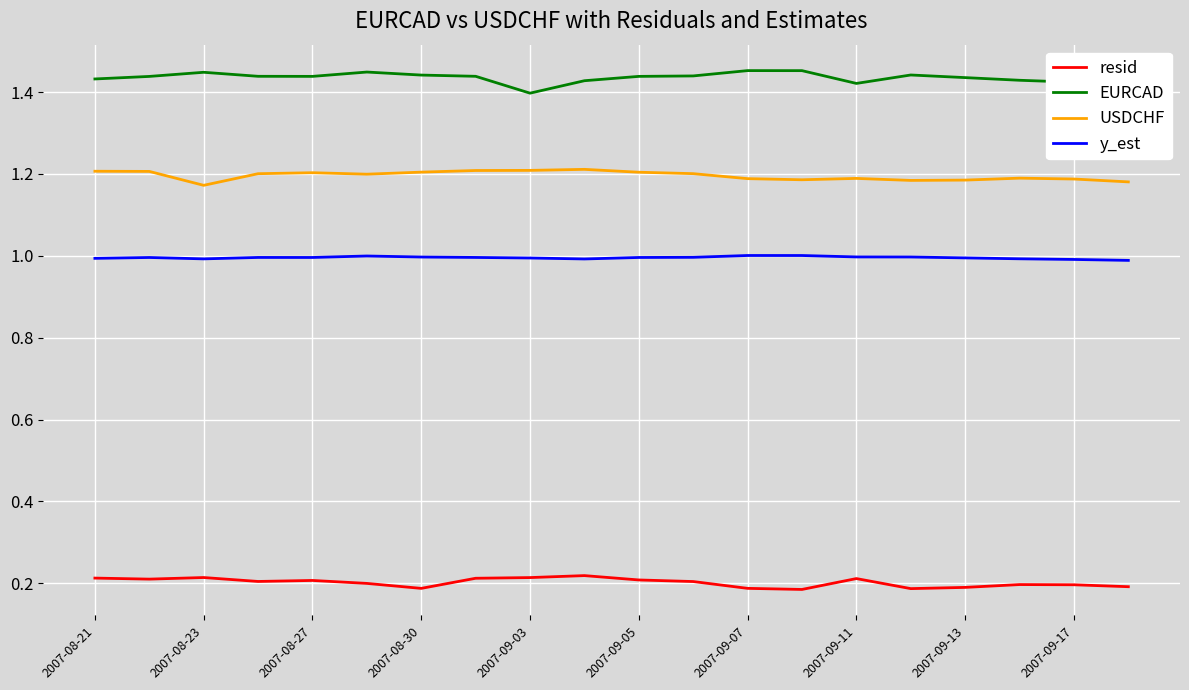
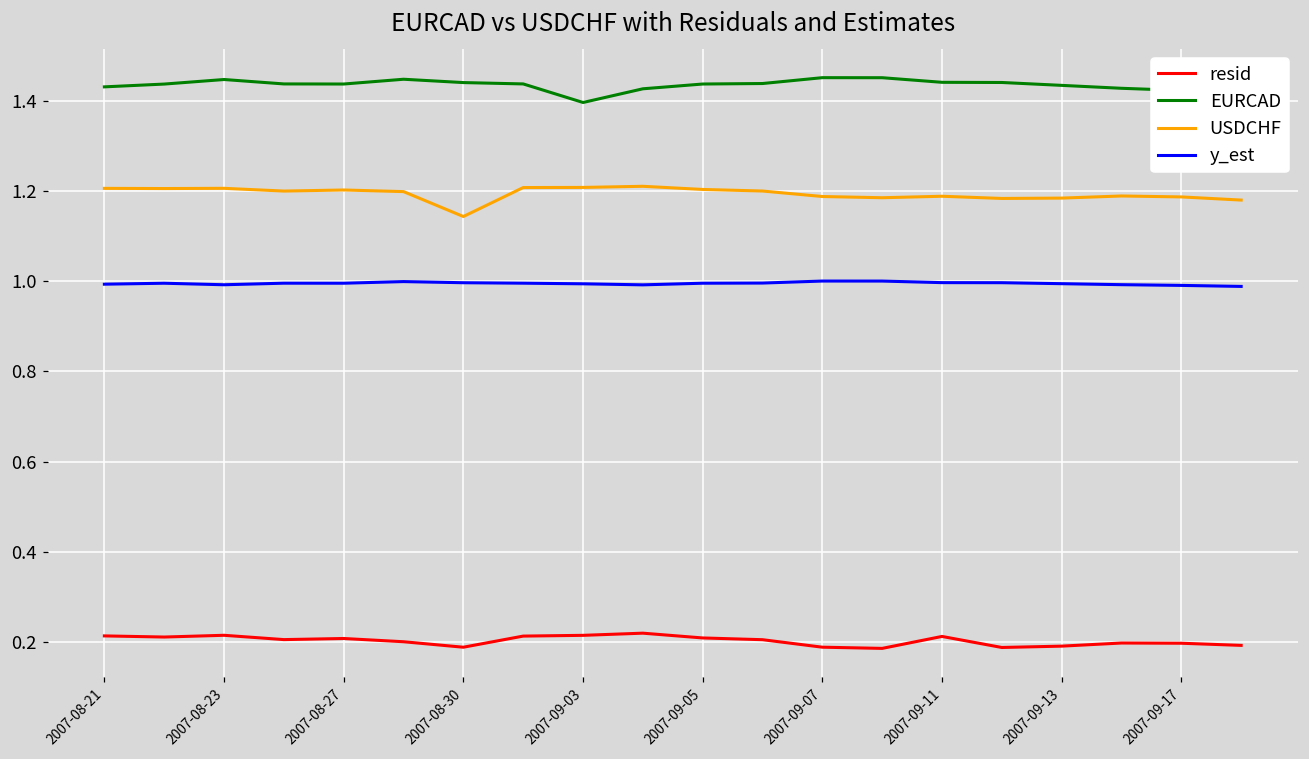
USDCHF, 2007-08-23: 1.17 -> 1.21
USDCHF, 2007-08-30: 1.20 -> 1.14
EURCAD, 2007-09-11: 1.42 -> 1.44
